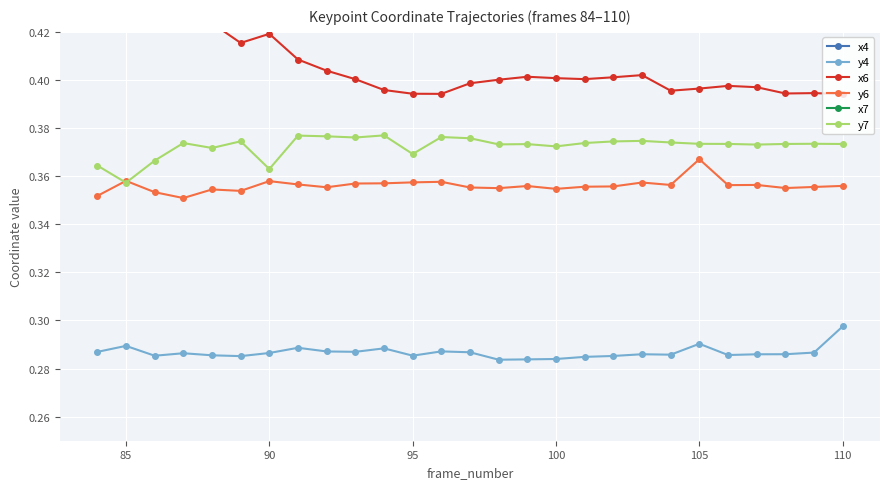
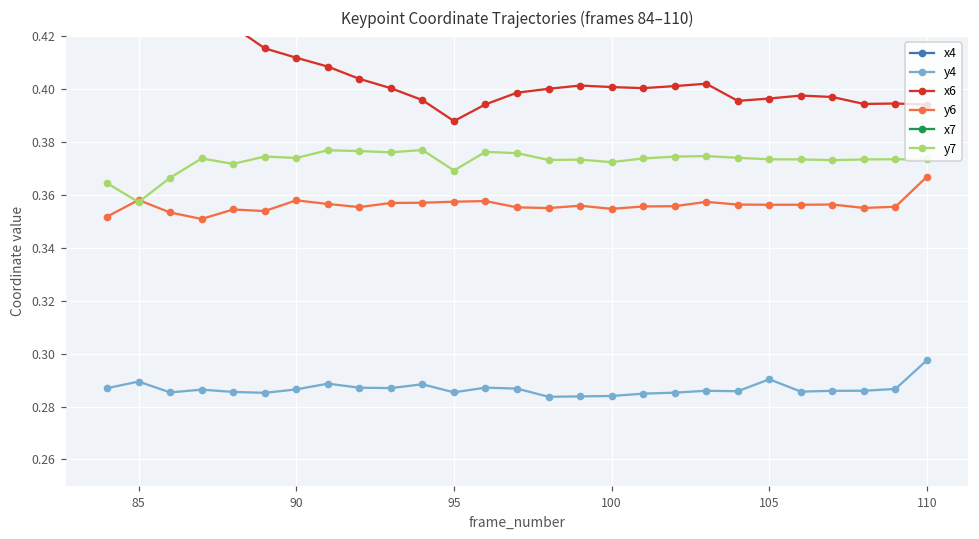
x6, 90: 0.419 -> 0.412
y7, 90: 0.363 -> 0.374
x6, 95: 0.394 -> 0.388
y6, 105: 0.367 -> 0.356
y6, 110: 0.356 -> 0.367
